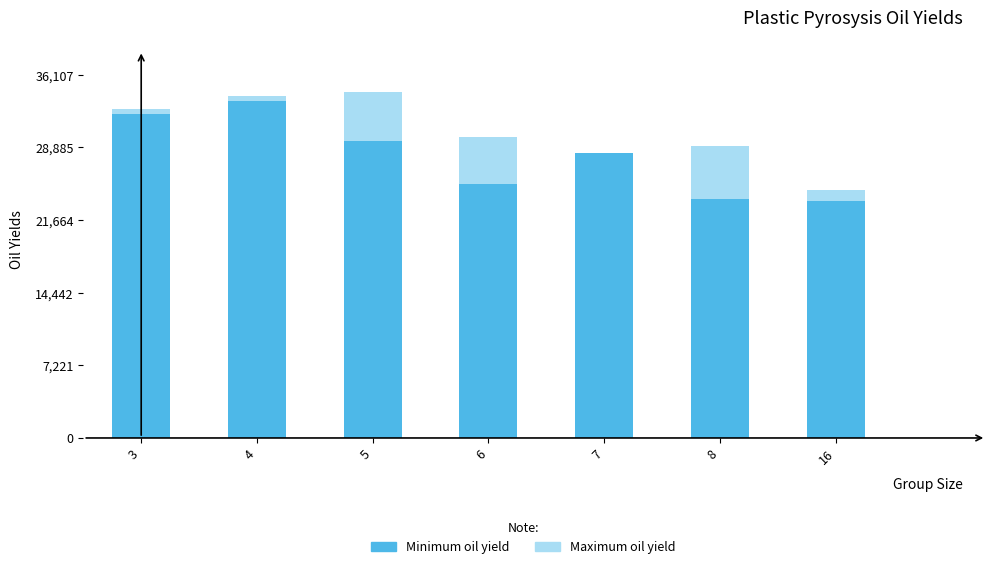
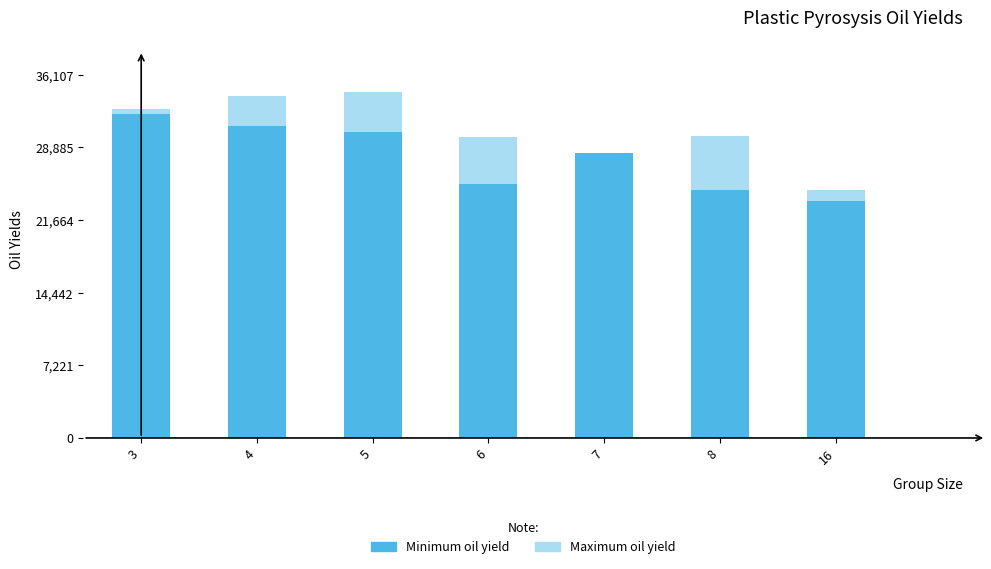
Minimum oil yield, 4: 33,500 -> 31,000
Minimum oil yield, 5: 29,500 -> 30,400
Maximum oil yield, 8: 29,000 -> 30,000
Minimum oil yield, 8: 23,700 -> 24,600
